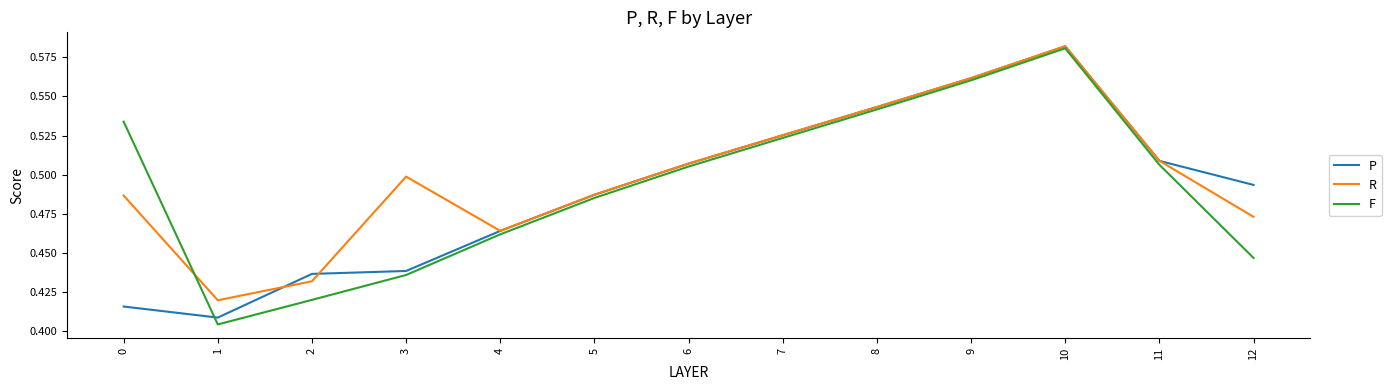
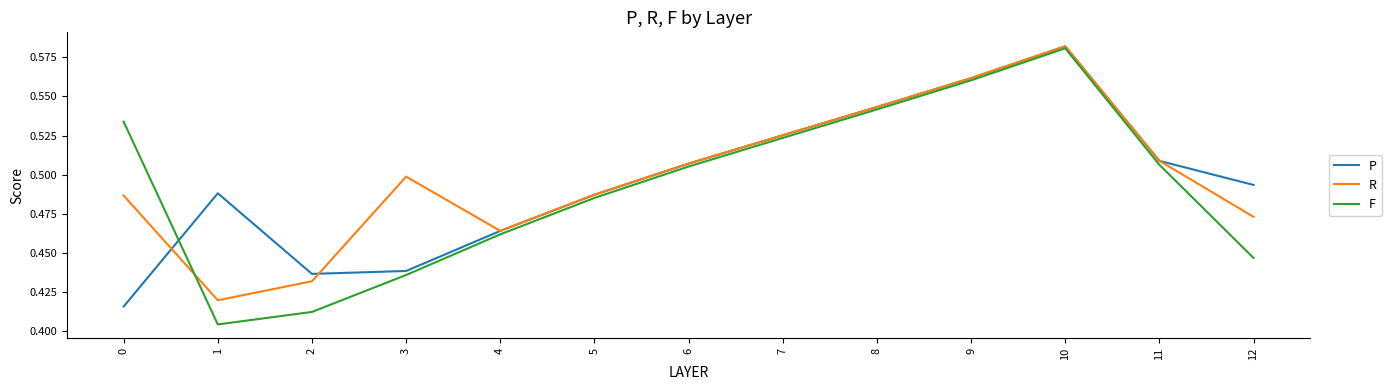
P, 1: 0.409 -> 0.488
F, 2: 0.420 -> 0.412
